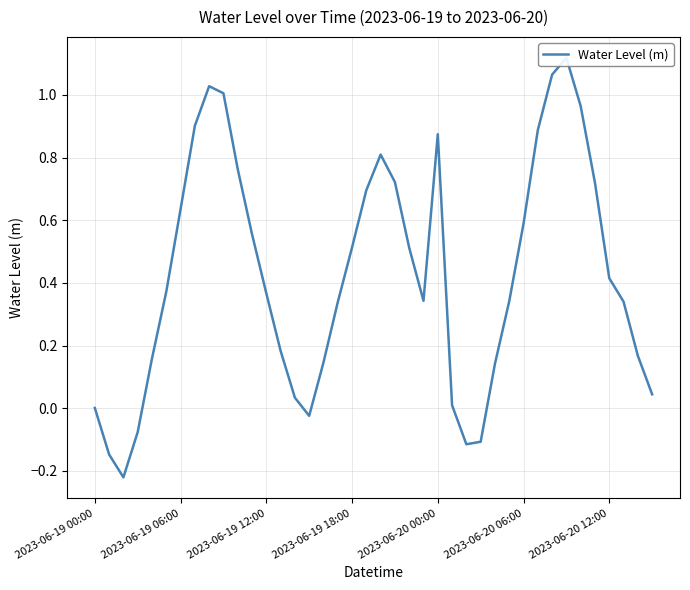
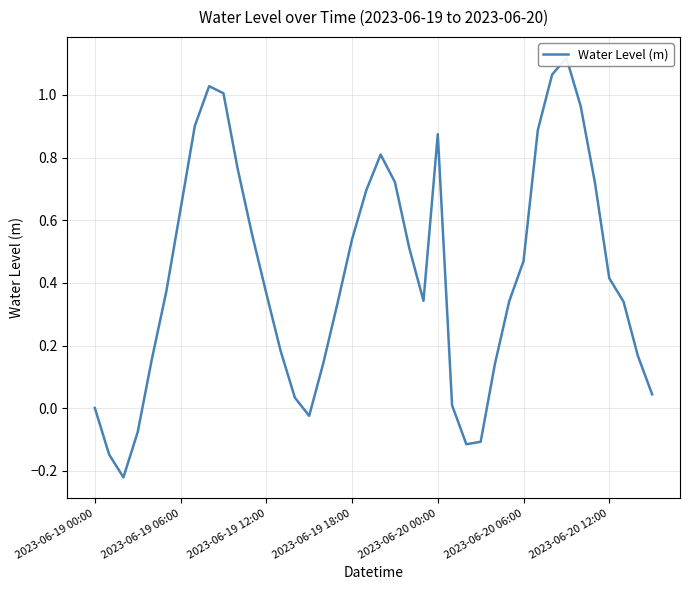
2023-06-19 18:00: 0.51 -> 0.54
2023-06-20 06:00: 0.59 -> 0.47
